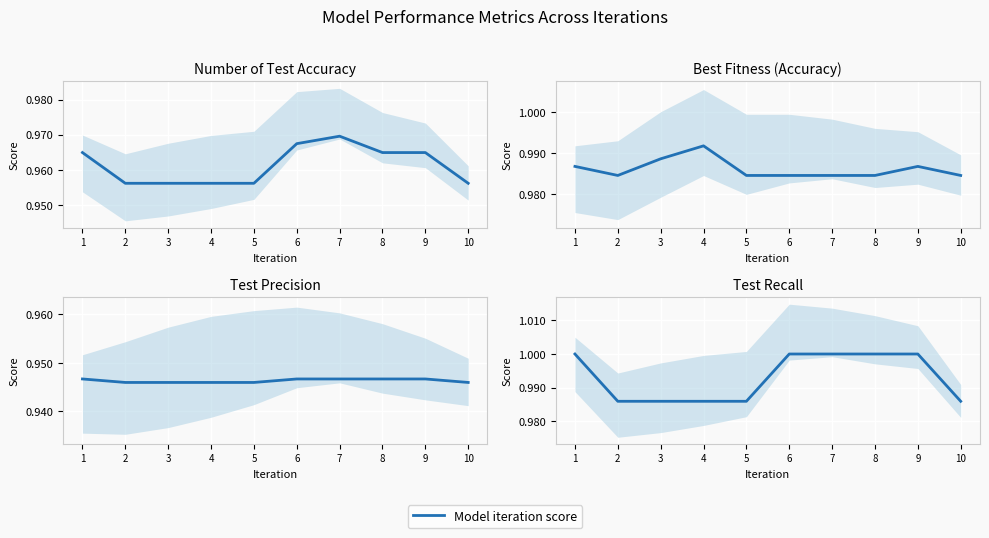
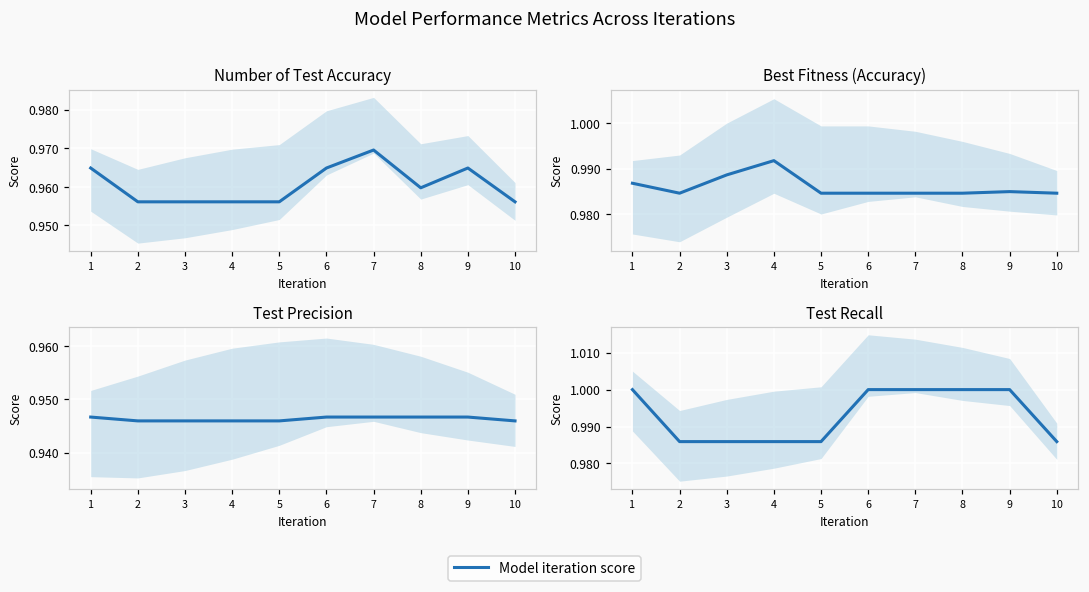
Number of Test Accuracy, Model iteration score, 6: 0.967 -> 0.965
Number of Test Accuracy, Model iteration score, 8: 0.965 -> 0.960
Best Fitness (Accuracy), Model iteration score, 9: 0.987 -> 0.985
